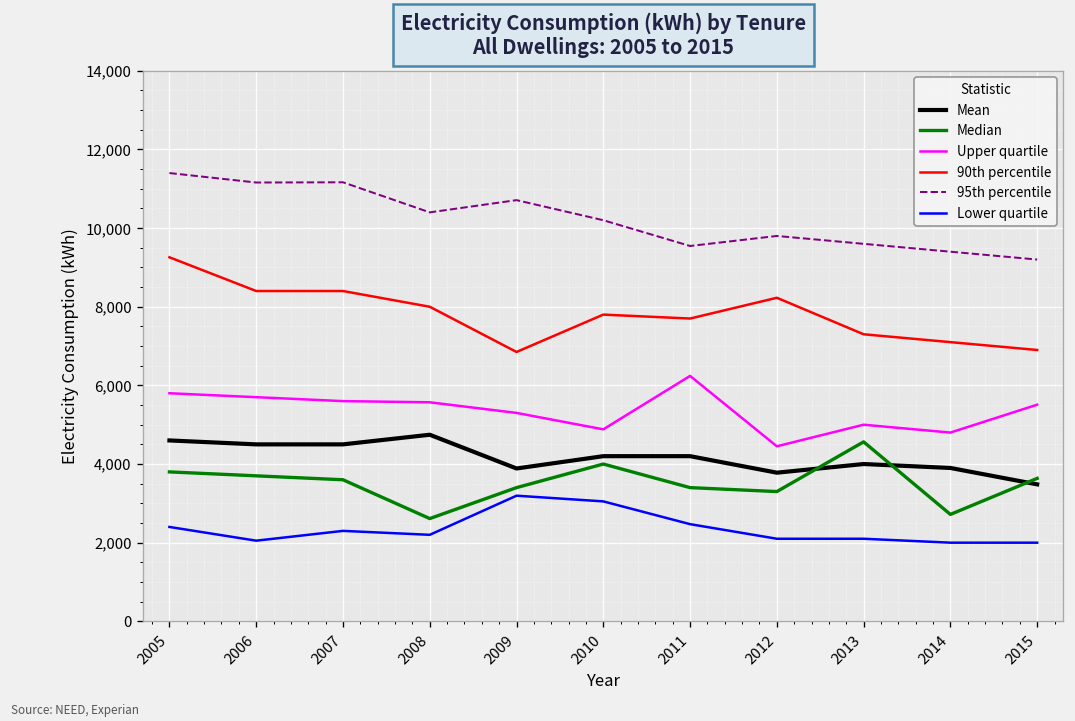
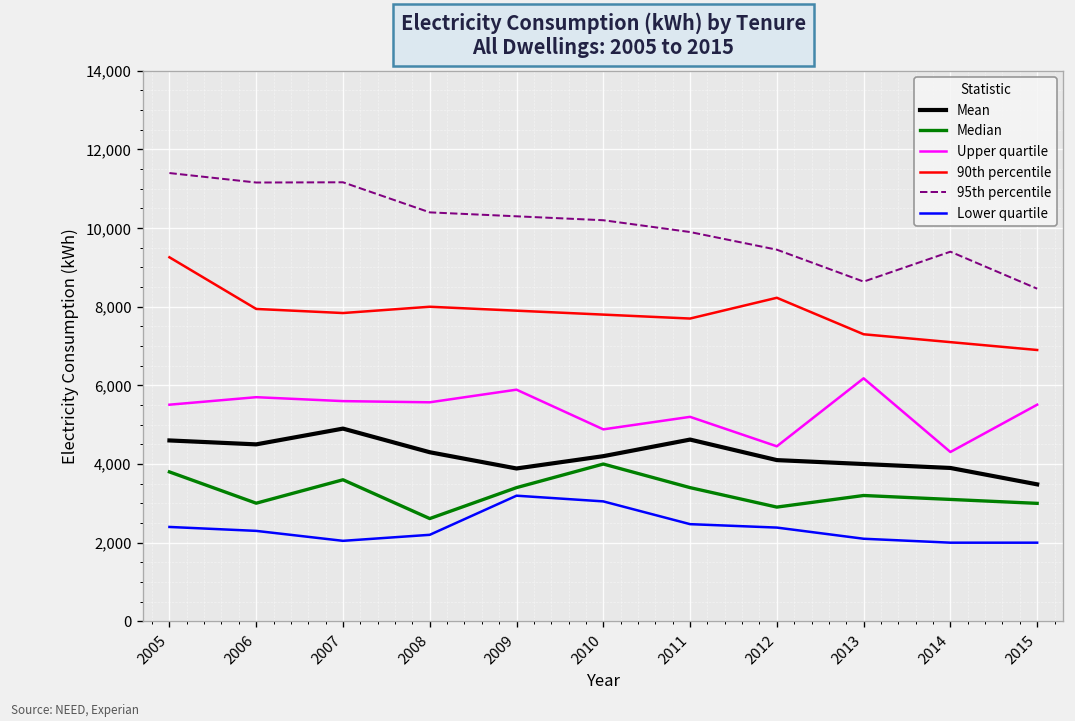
Upper quartile, 2005: 5,800 -> 5,500
Median, 2006: 3,700 -> 3,000
90th percentile, 2006: 8,400 -> 7,900
Lower quartile, 2006: 2,100 -> 2,300
Mean, 2007: 4,500 -> 4,900
90th percentile, 2007: 8,400 -> 7,800
Lower quartile, 2007: 2,300 -> 2,000
Mean, 2008: 4,700 -> 4,300
Upper quartile, 2009: 5,300 -> 5,900
90th percentile, 2009: 6,900 -> 7,900
95th percentile, 2009: 10,700 -> 10,300
Mean, 2011: 4,200 -> 4,600
Upper quartile, 2011: 6,200 -> 5,200
95th percentile, 2011: 9,500 -> 9,900
Mean, 2012: 3,800 -> 4,100
Median, 2012: 3,300 -> 2,900
95th percentile, 2012: 9,800 -> 9,500
Lower quartile, 2012: 2,100 -> 2,400
Median, 2013: 4,600 -> 3,200
Upper quartile, 2013: 5,000 -> 6,200
95th percentile, 2013: 9,600 -> 8,600
Median, 2014: 2,700 -> 3,100
Upper quartile, 2014: 4,800 -> 4,300
Median, 2015: 3,600 -> 3,000
95th percentile, 2015: 9,200 -> 8,500
